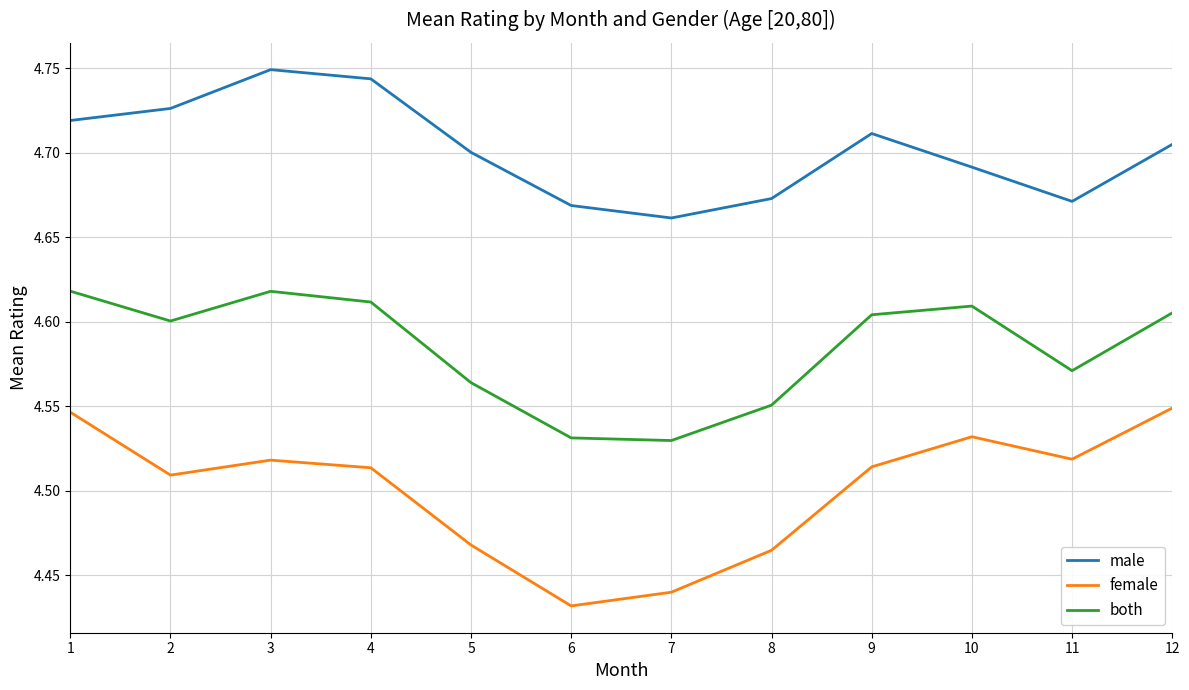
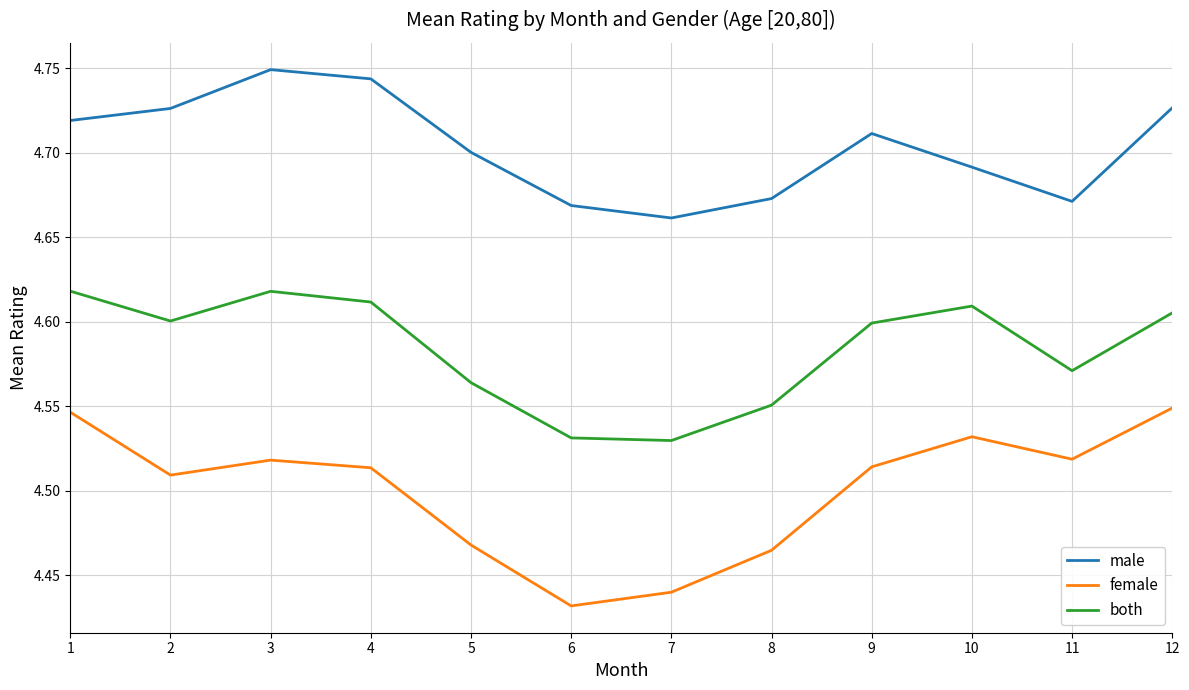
both, 9: 4.604 -> 4.599
male, 12: 4.705 -> 4.727
